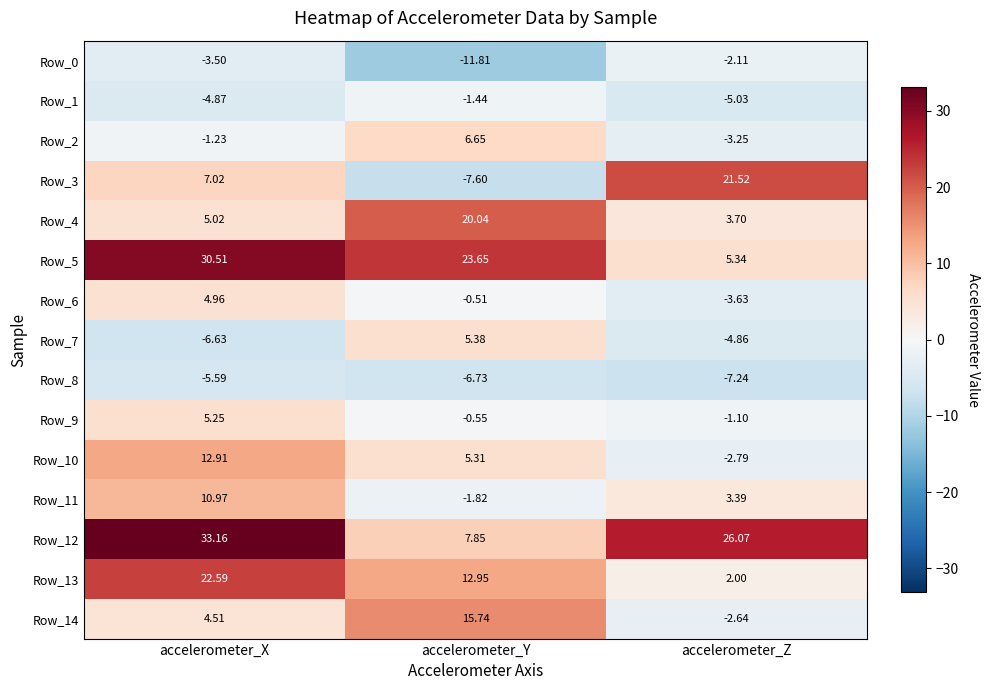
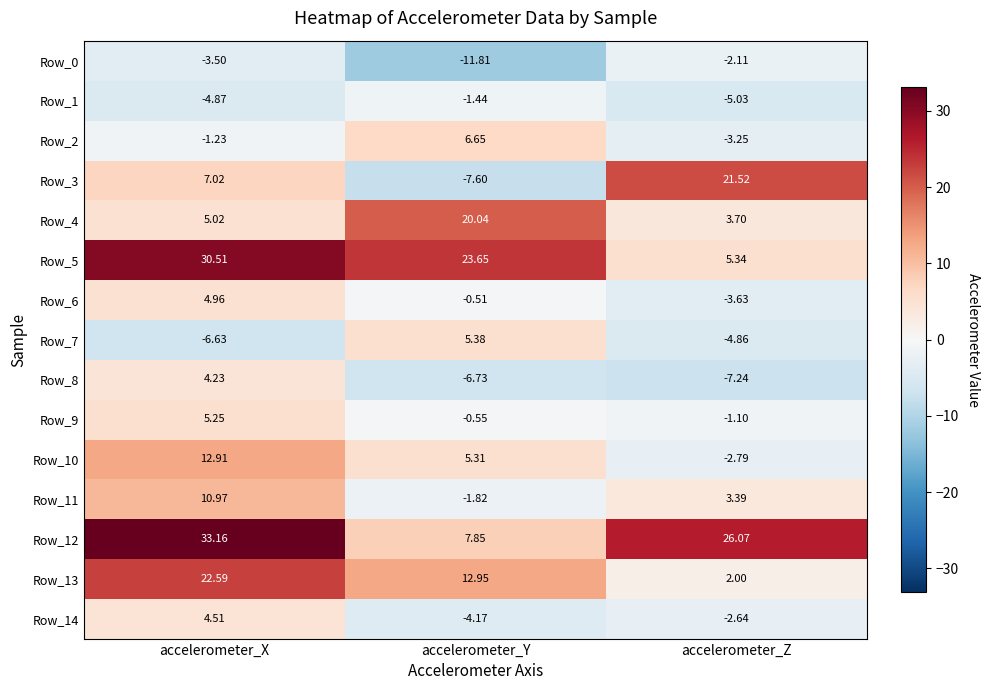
Row_8, accelerometer_X: -5.59 -> 4.23
Row_14, accelerometer_Y: 15.74 -> -4.17
